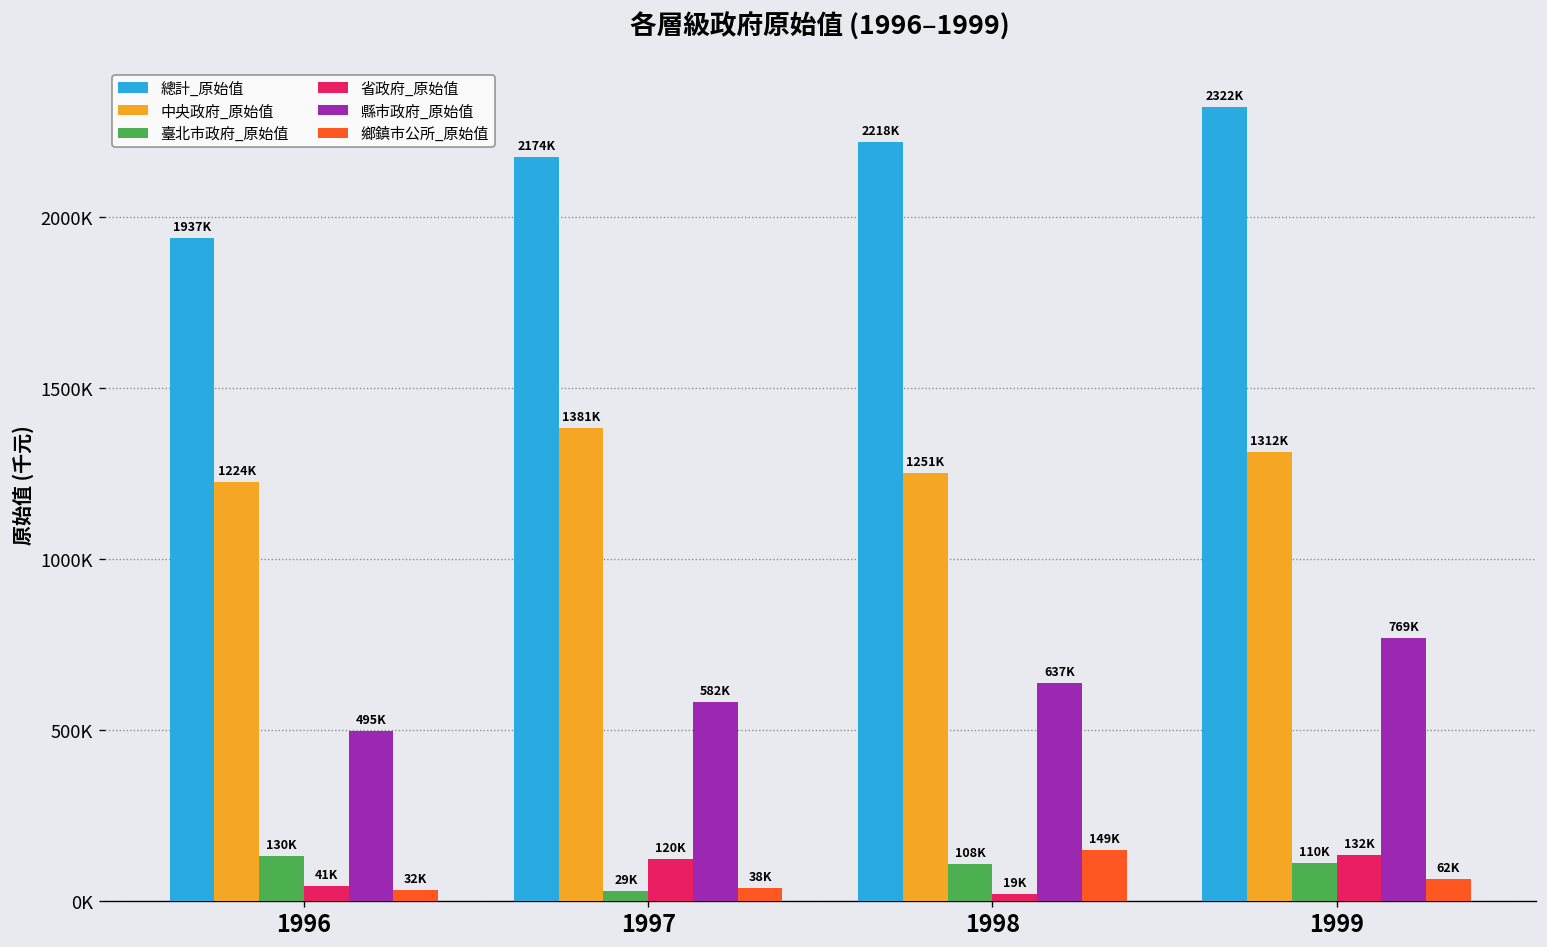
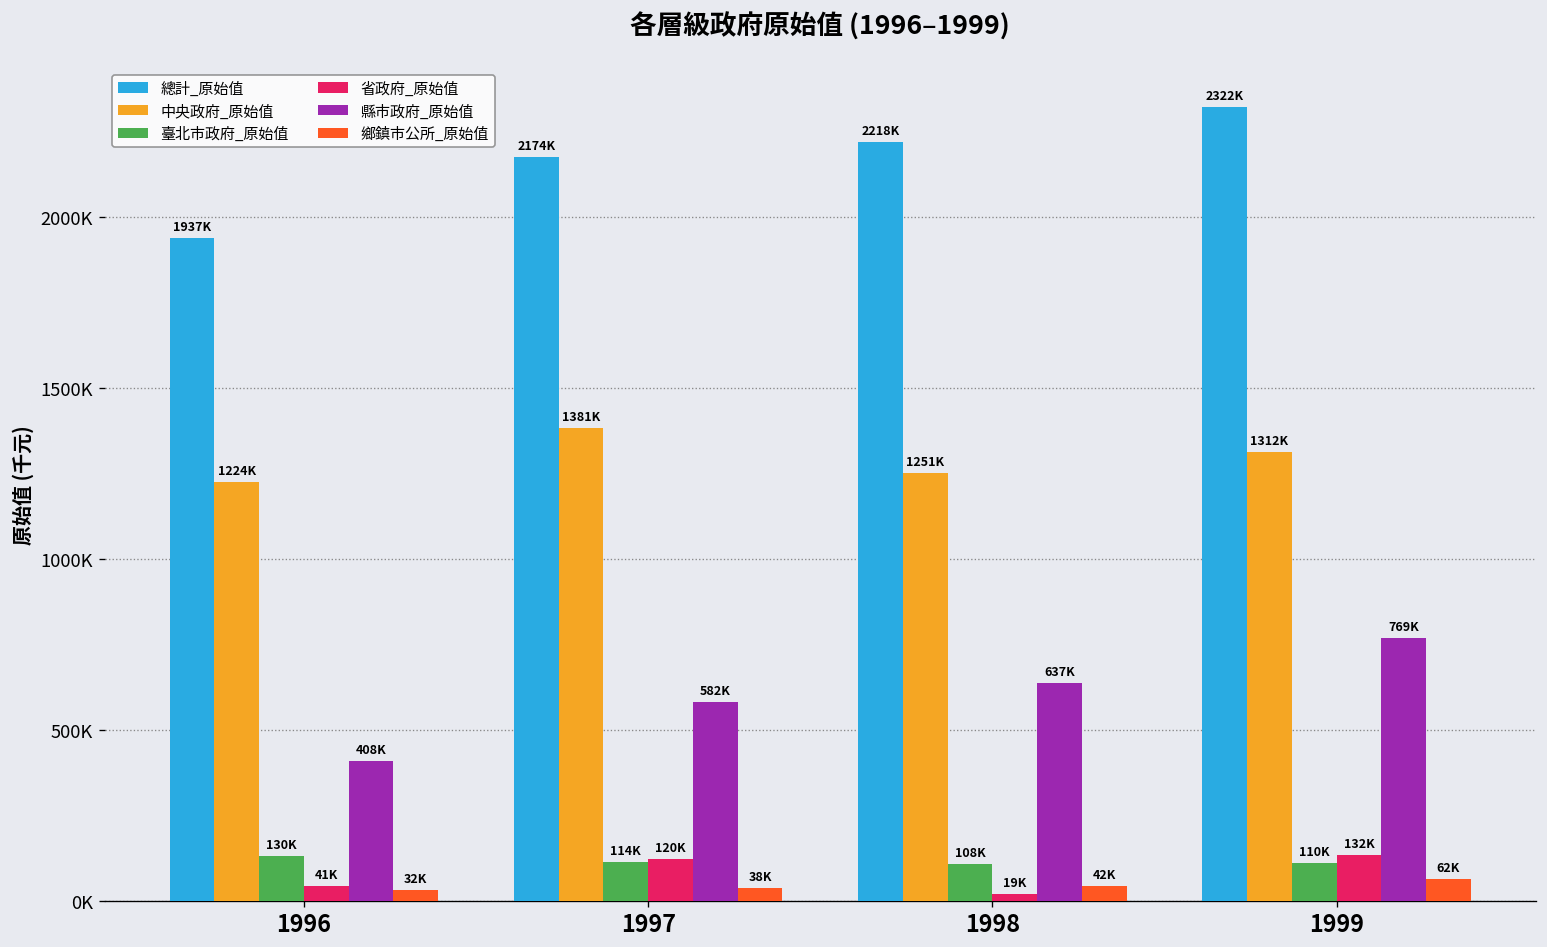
縣市政府_原始值, 1996: 495K -> 408K
臺北市政府_原始值, 1997: 29K -> 114K
鄉鎮市公所_原始值, 1998: 149K -> 42K
